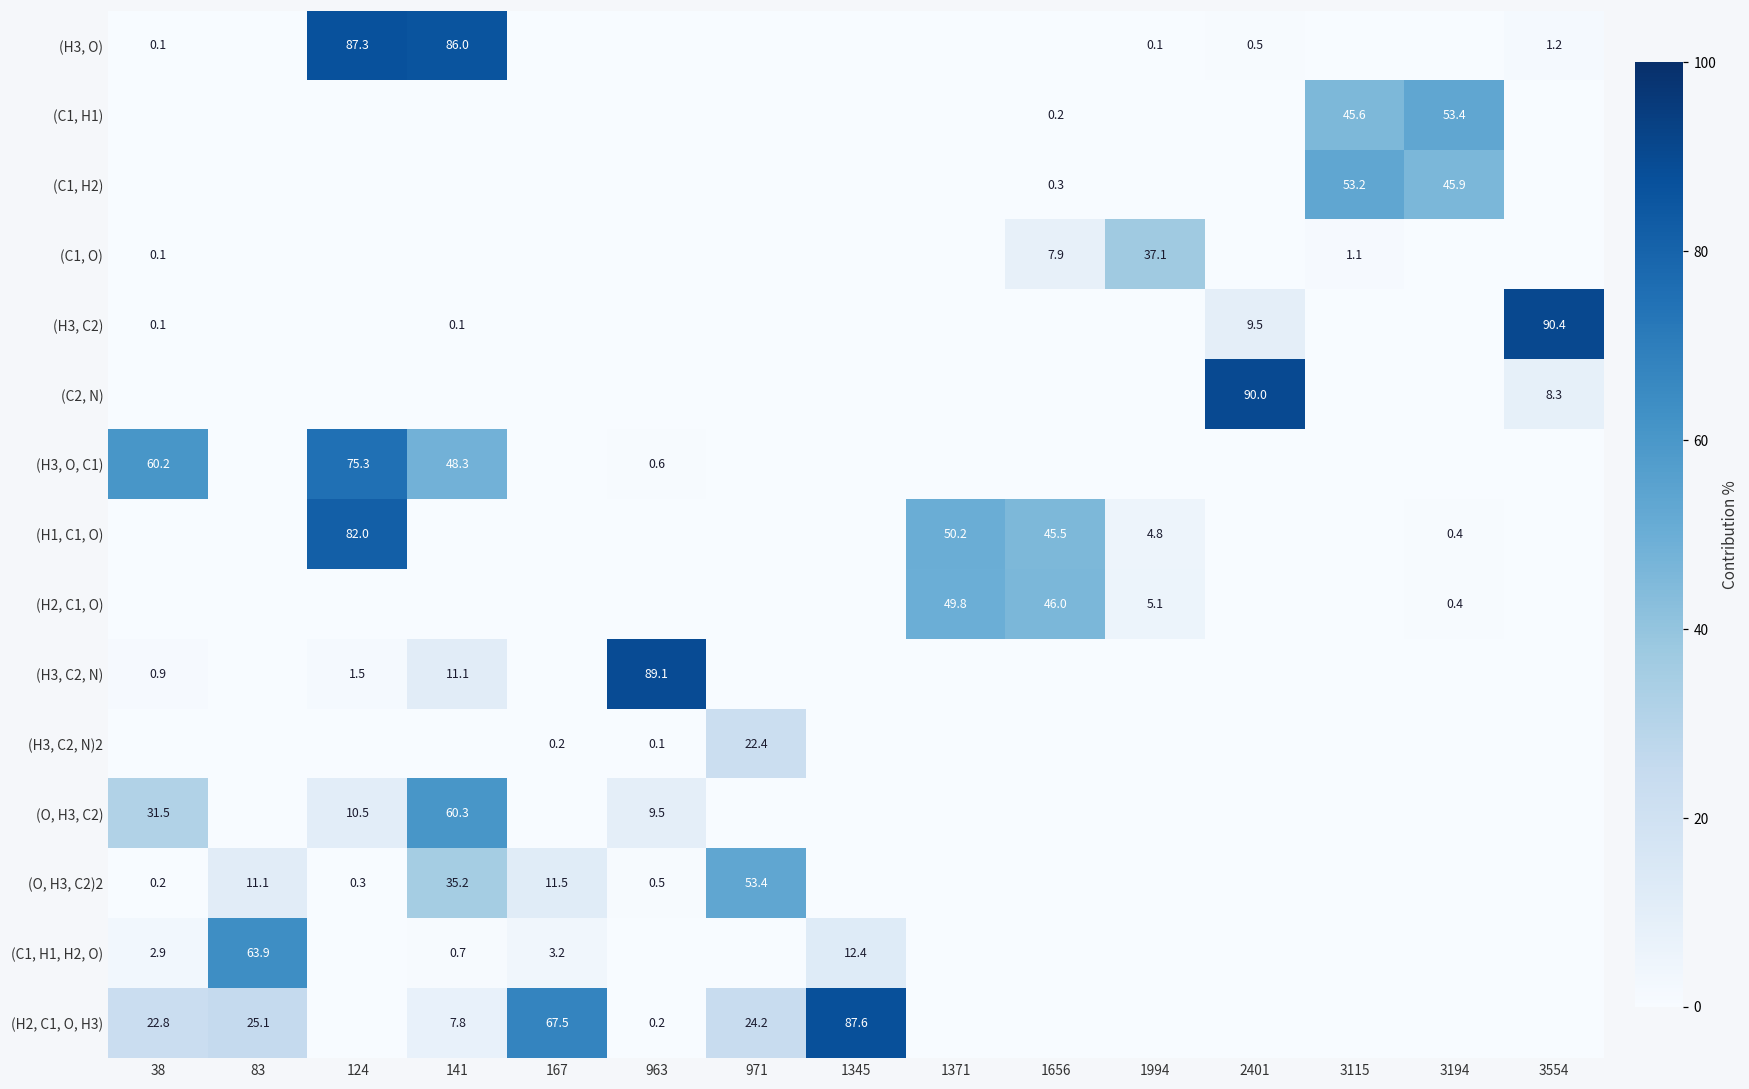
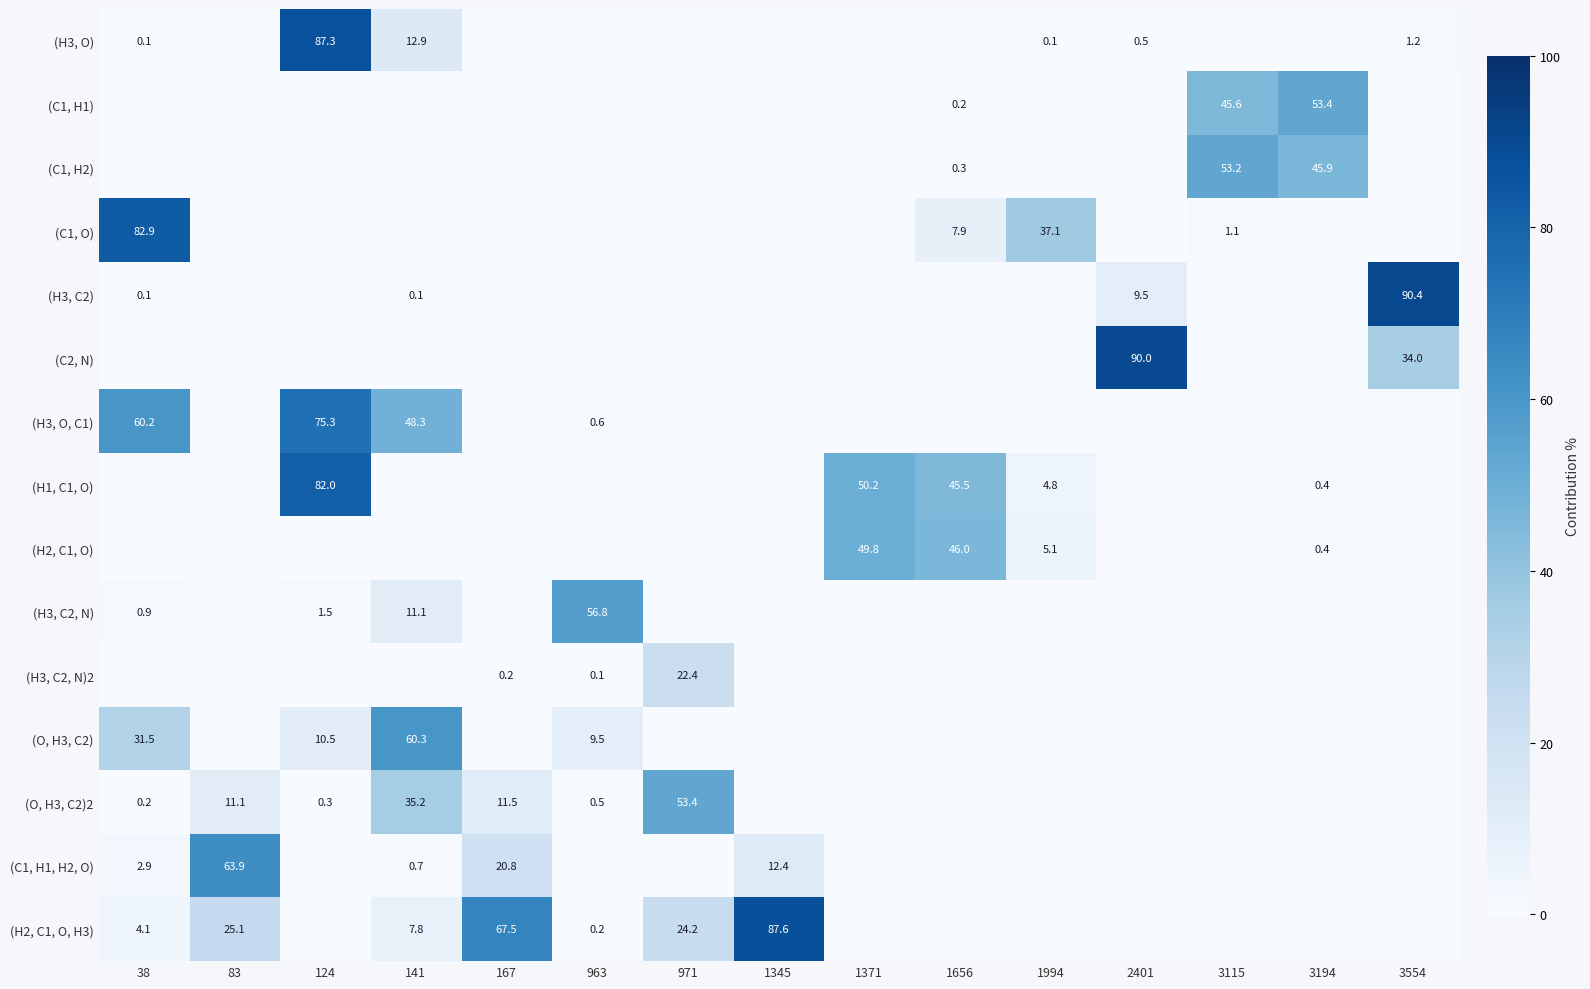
(H3, O), 141: 86.0 -> 12.9
(C1, O), 38: 0.1 -> 82.9
(C2, N), 3554: 8.3 -> 34.0
(H3, C2, N), 963: 89.1 -> 56.8
(C1, H1, H2, O), 167: 3.2 -> 20.8
(H2, C1, O, H3), 38: 22.8 -> 4.1
